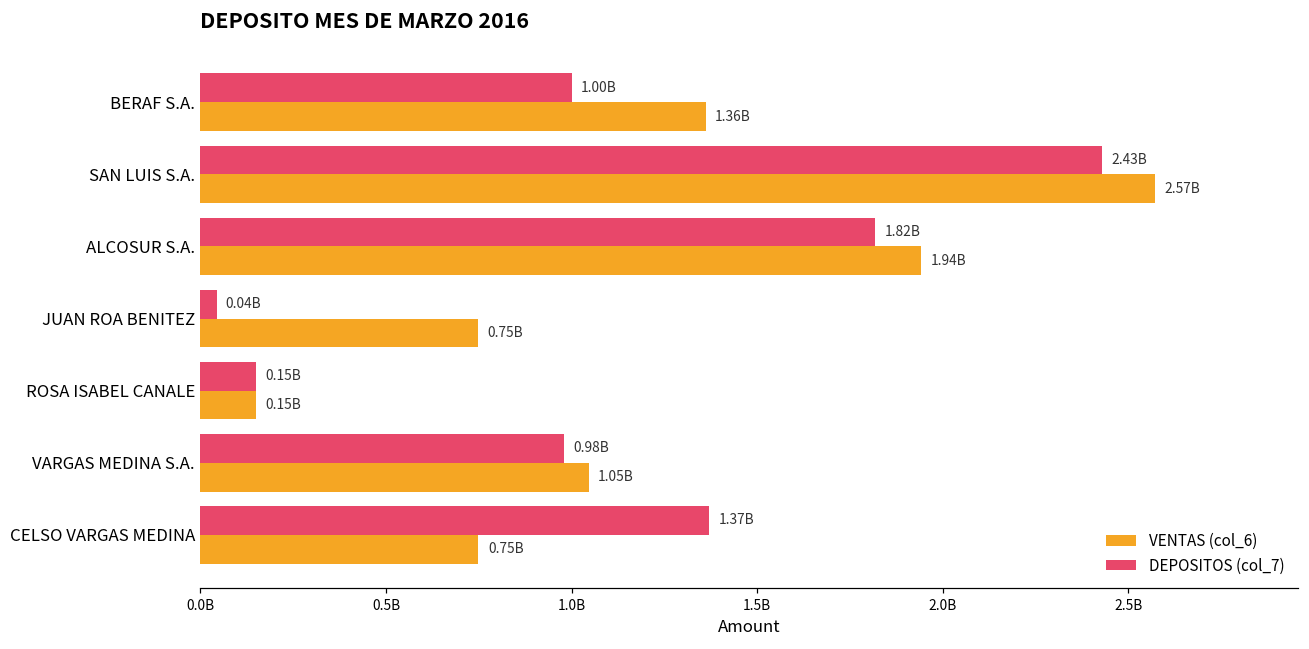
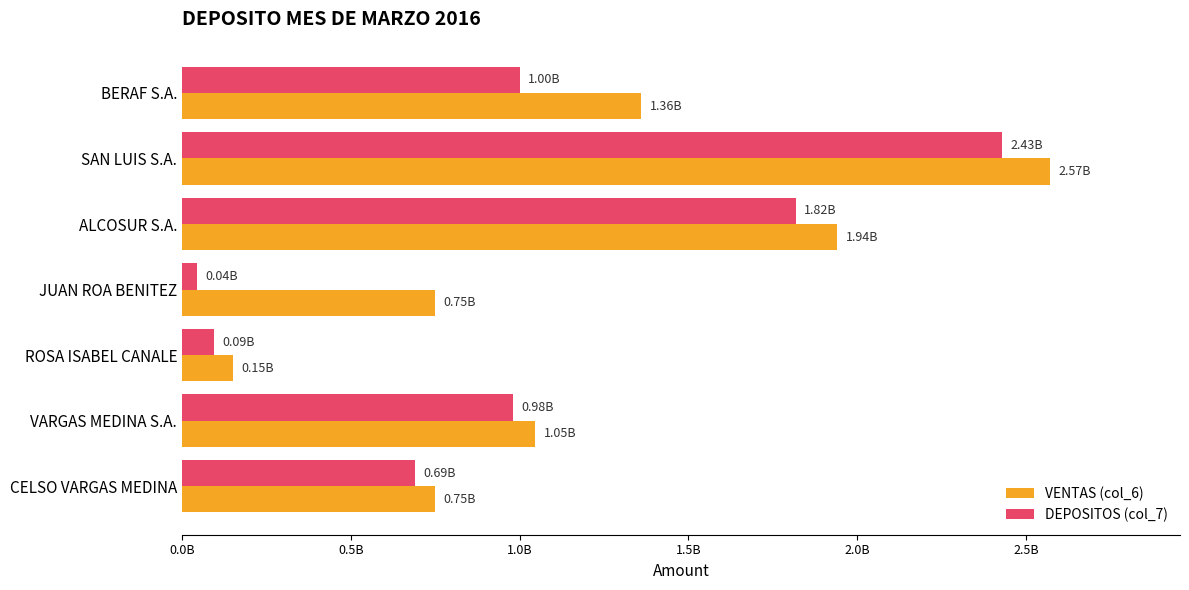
DEPOSITOS (col_7), ROSA ISABEL CANALE: 0.15B -> 0.09B
DEPOSITOS (col_7), CELSO VARGAS MEDINA: 1.37B -> 0.69B
